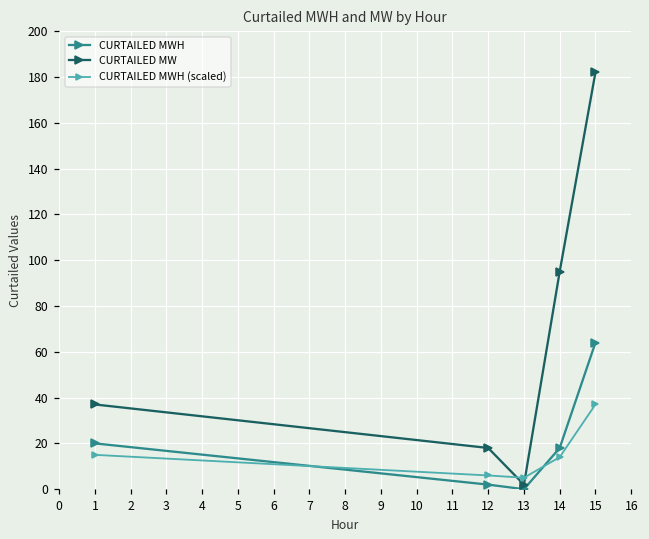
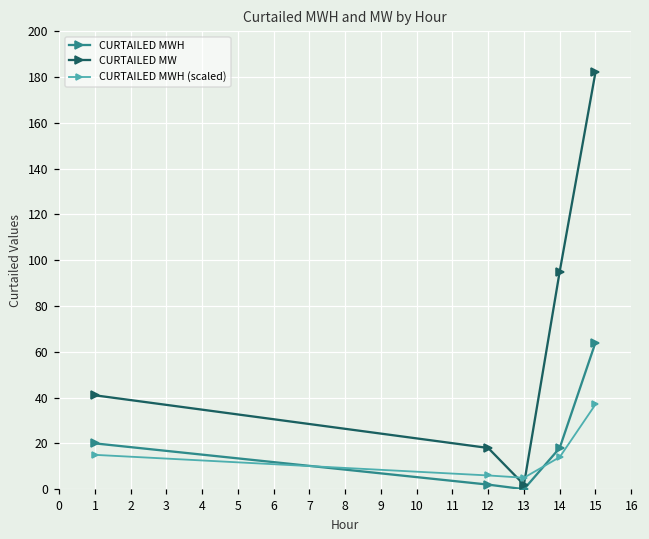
CURTAILED MW, 1: 37 -> 41
